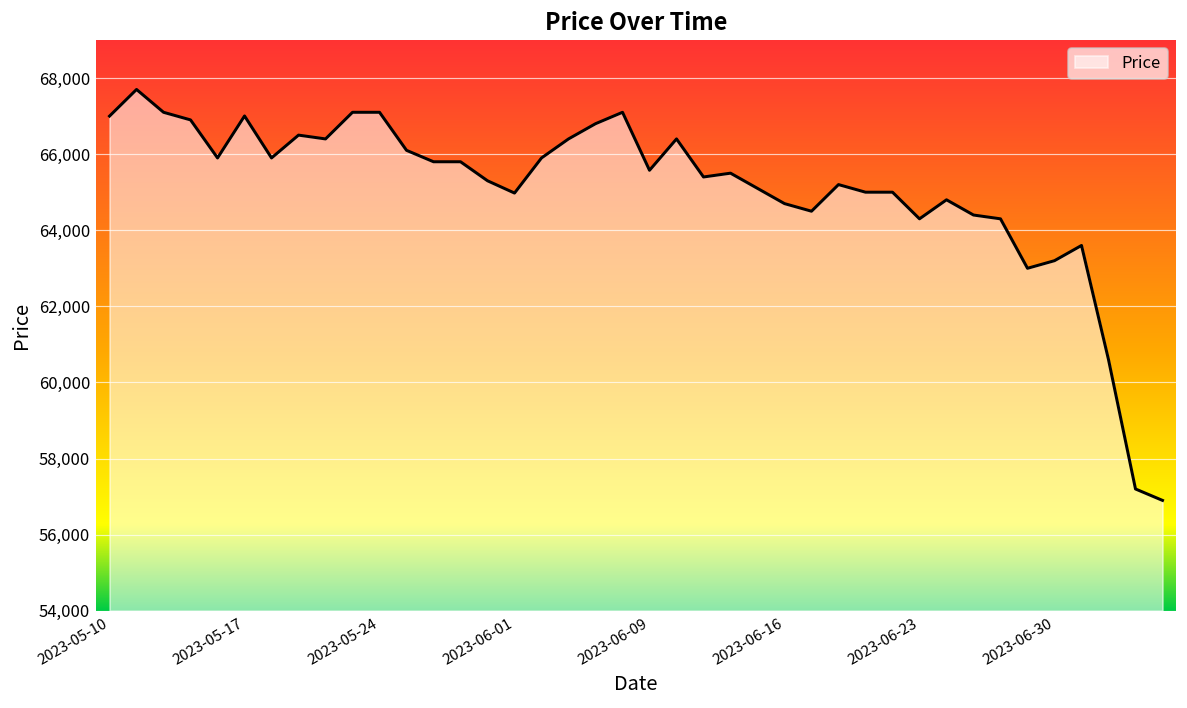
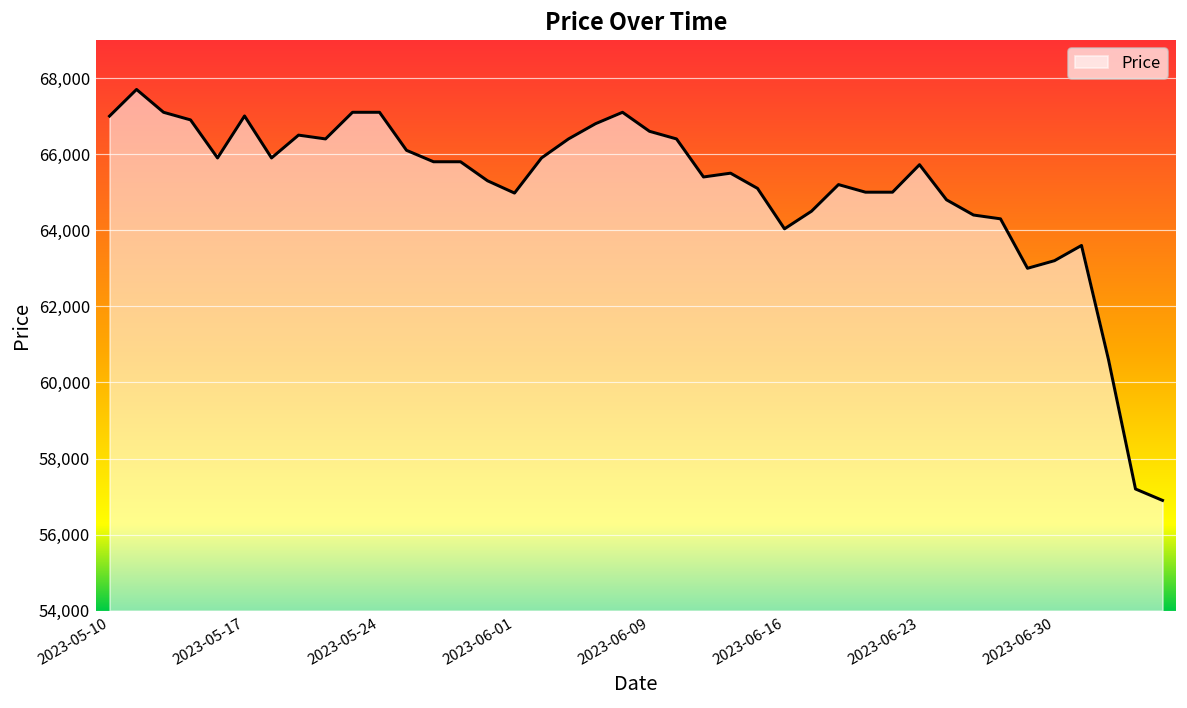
2023-06-09: 65,600 -> 66,600
2023-06-16: 64,700 -> 64,000
2023-06-23: 64,300 -> 65,700
